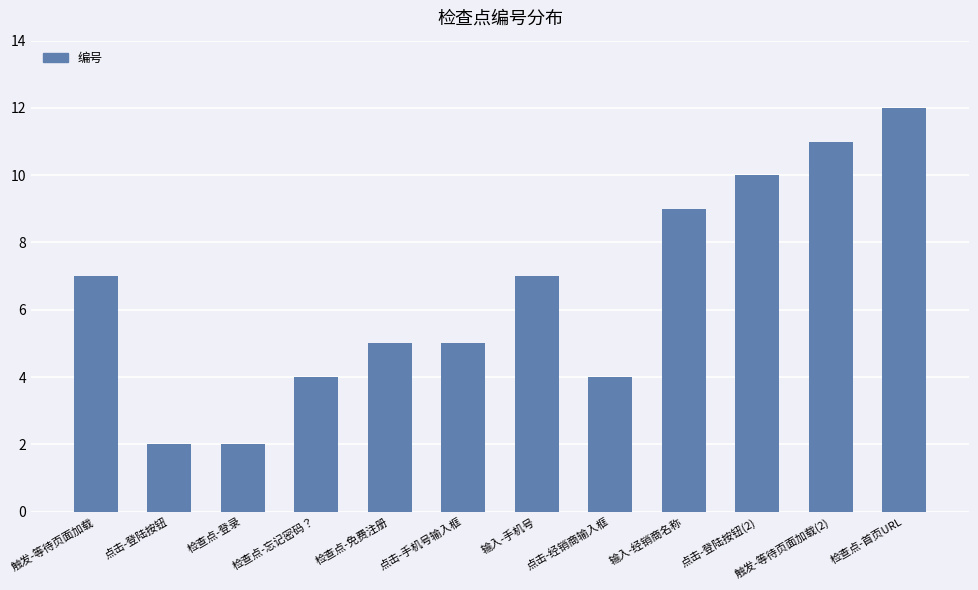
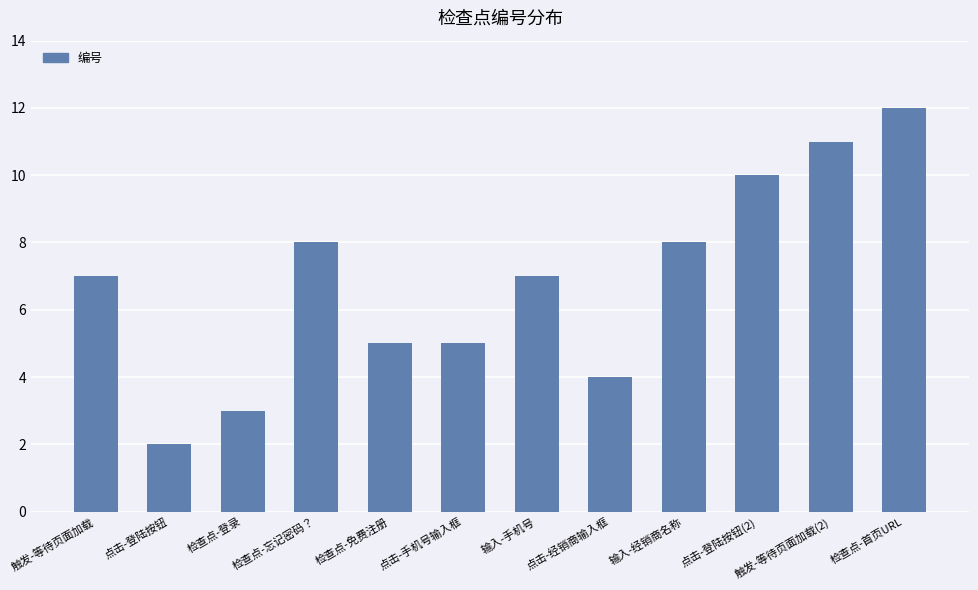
检查点-登录: 2 -> 3
检查点-忘记密码？: 4 -> 8
输入-经销商名称: 9 -> 8
